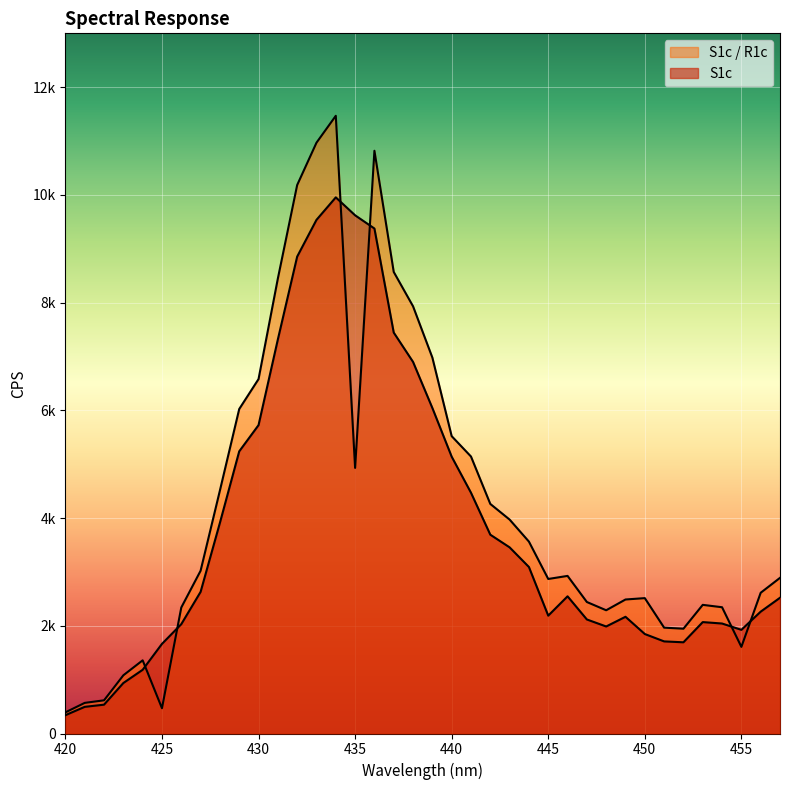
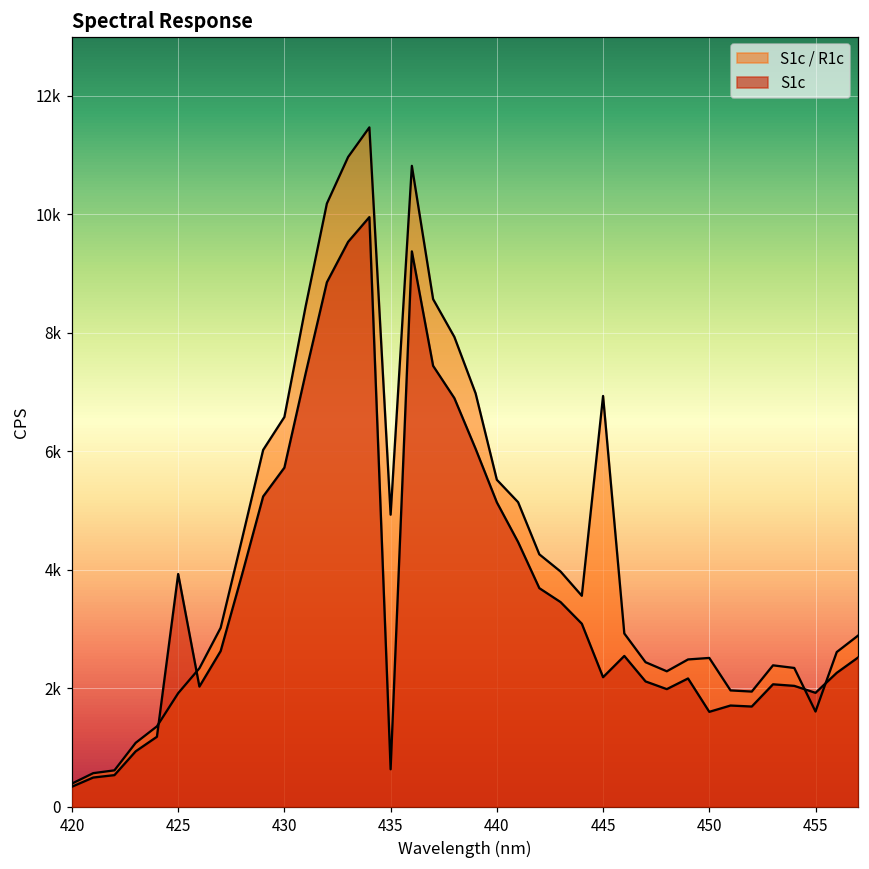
S1c / R1c, 425: 500 -> 1900
S1c, 425: 1700 -> 3900
S1c, 435: 9600 -> 600
S1c / R1c, 445: 2900 -> 6900
S1c, 450: 1800 -> 1600
